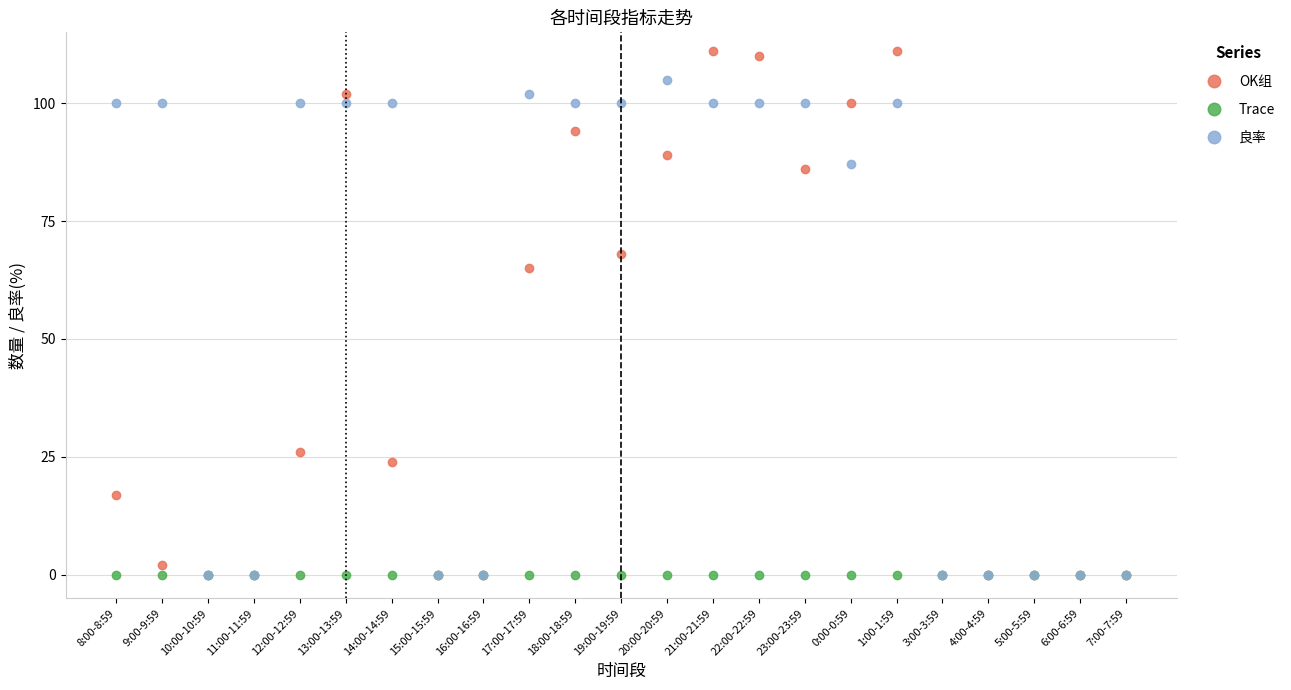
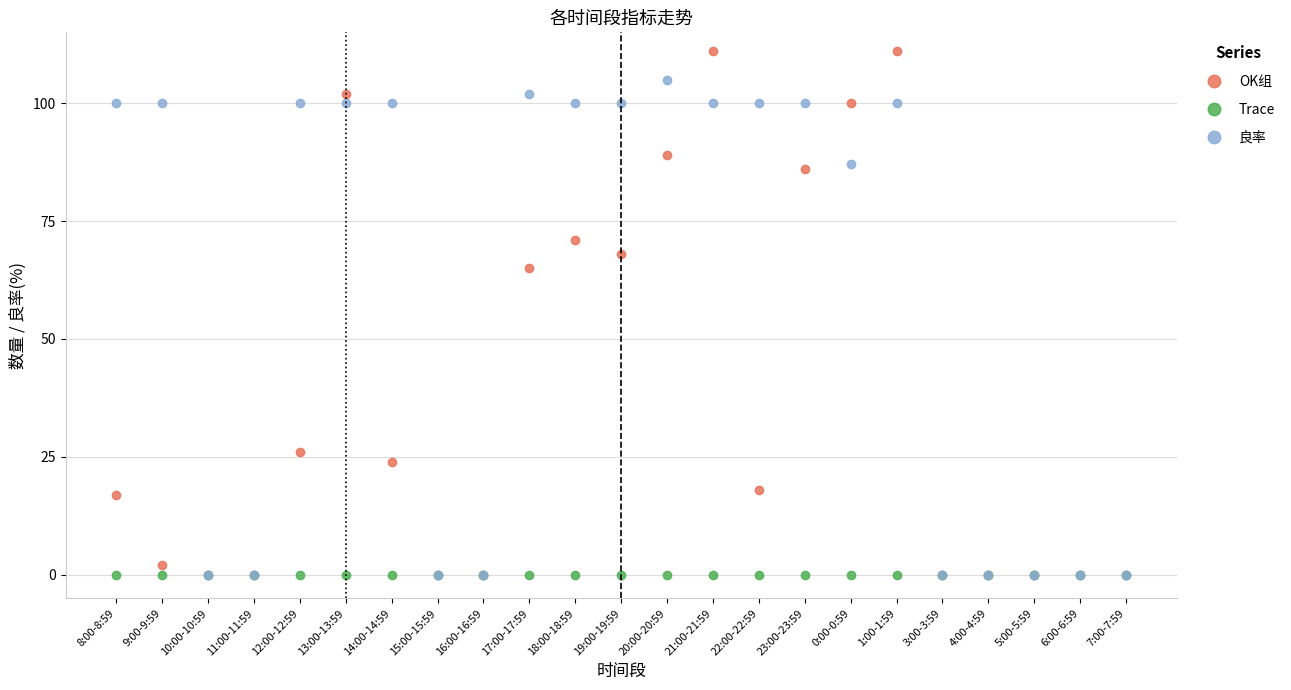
OK组, 18:00-18:59: 94 -> 71
OK组, 22:00-22:59: 110 -> 18
